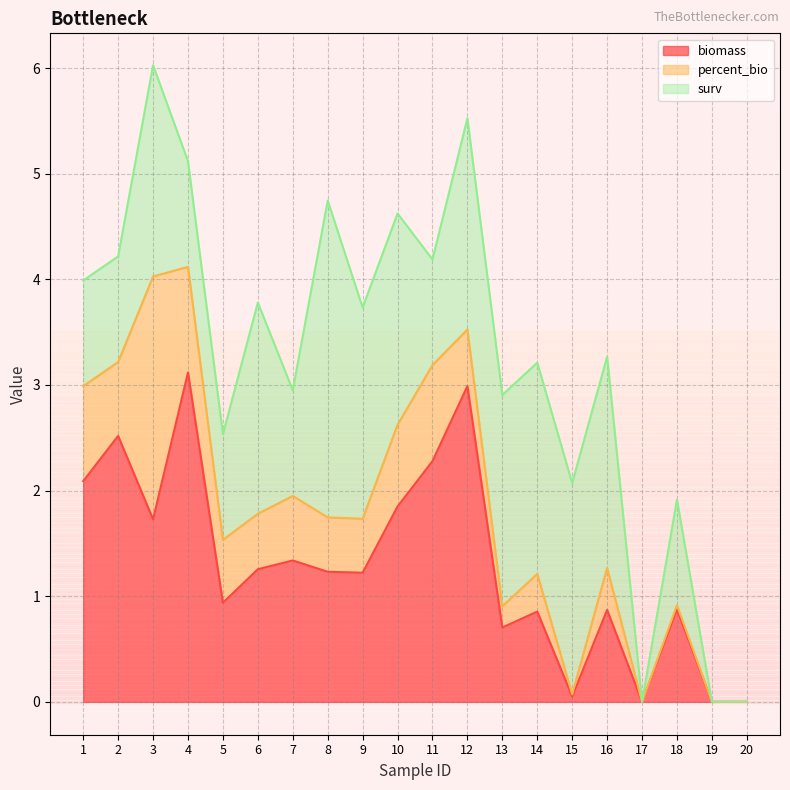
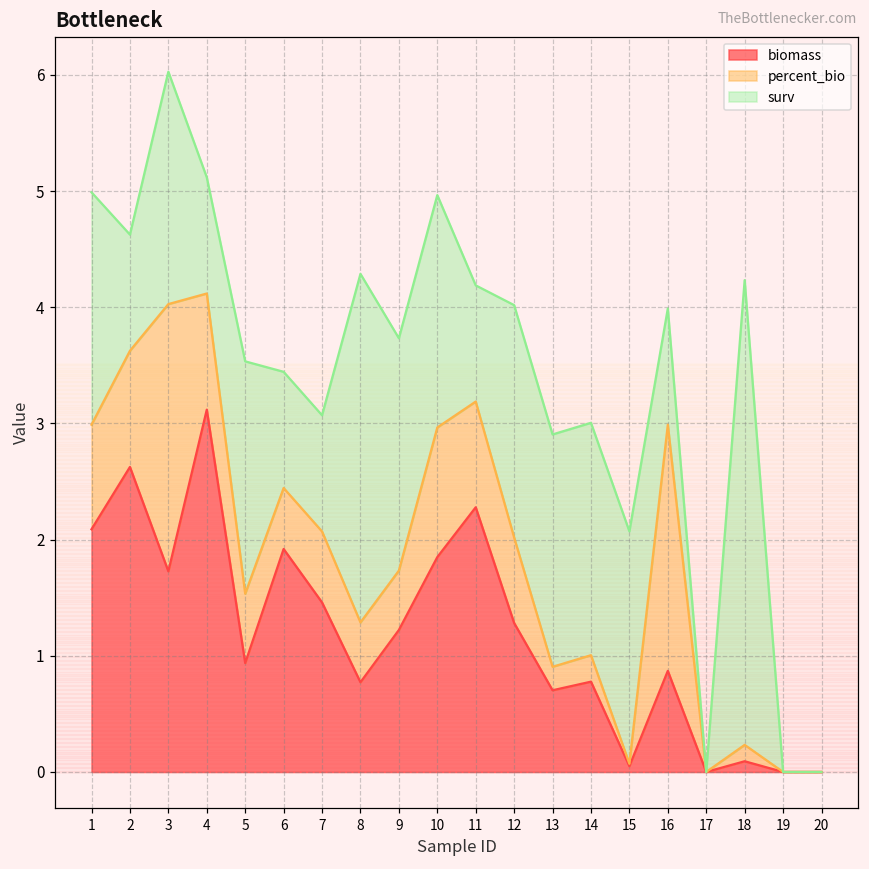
surv, 1: 1 -> 2
biomass, 2: 2.52 -> 2.63
percent_bio, 2: 0.7 -> 1.0
surv, 5: 1 -> 2
biomass, 6: 1.26 -> 1.92
surv, 6: 2 -> 1
biomass, 7: 1.34 -> 1.46
biomass, 8: 1.23 -> 0.77
percent_bio, 10: 0.77 -> 1.12
biomass, 12: 2.99 -> 1.28
percent_bio, 12: 0.54 -> 0.74
biomass, 14: 0.85 -> 0.78
percent_bio, 14: 0.36 -> 0.23
percent_bio, 16: 0.40 -> 2.12
surv, 16: 2 -> 1
biomass, 18: 0.88 -> 0.09
percent_bio, 18: 0.04 -> 0.14
surv, 18: 1 -> 4
